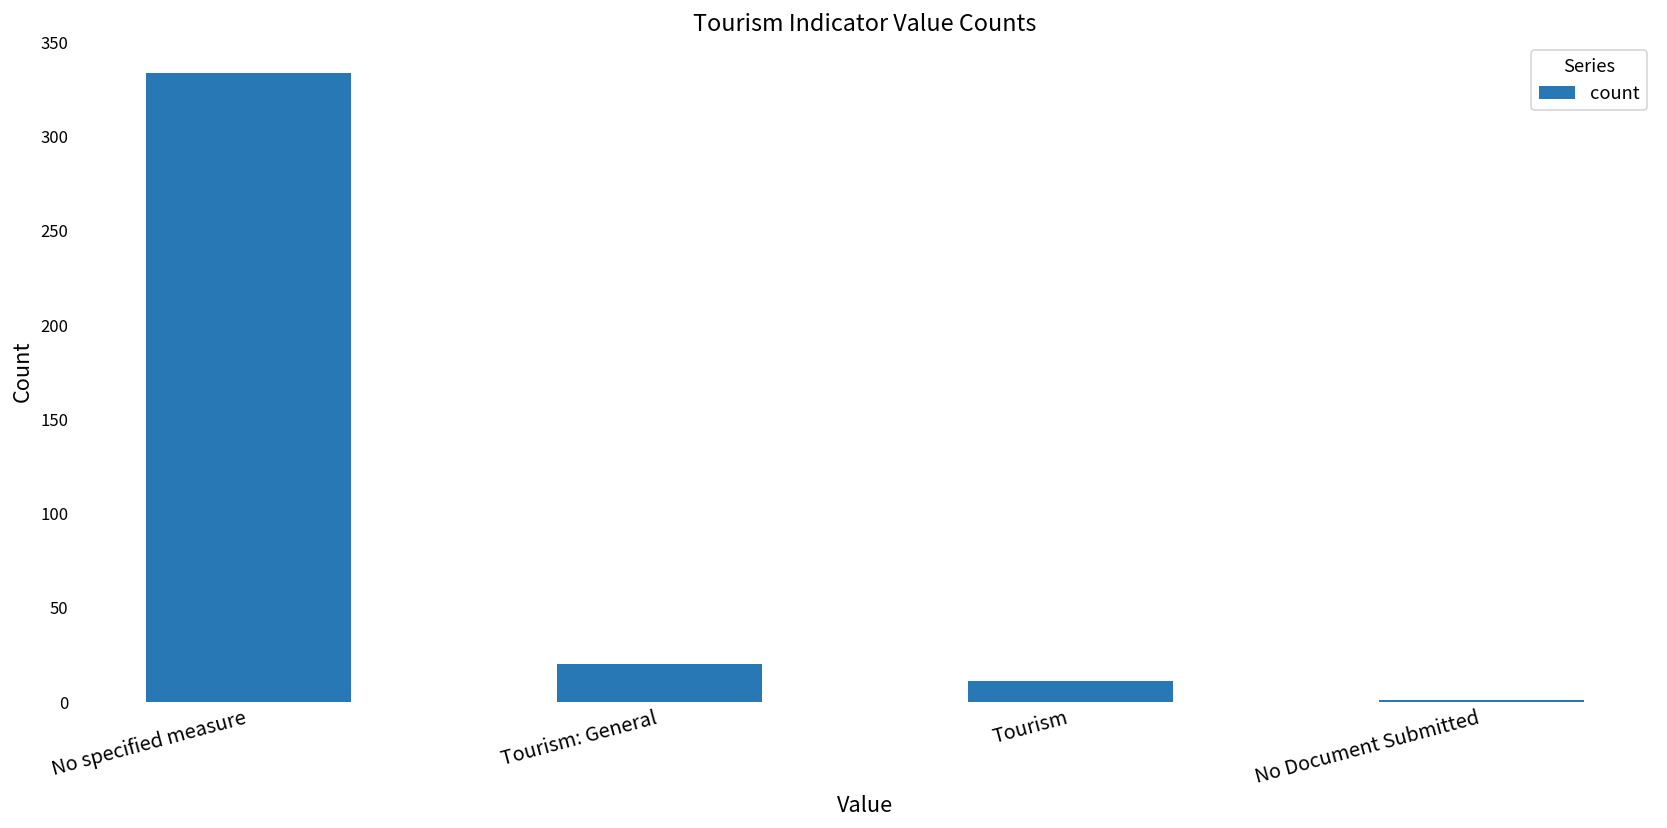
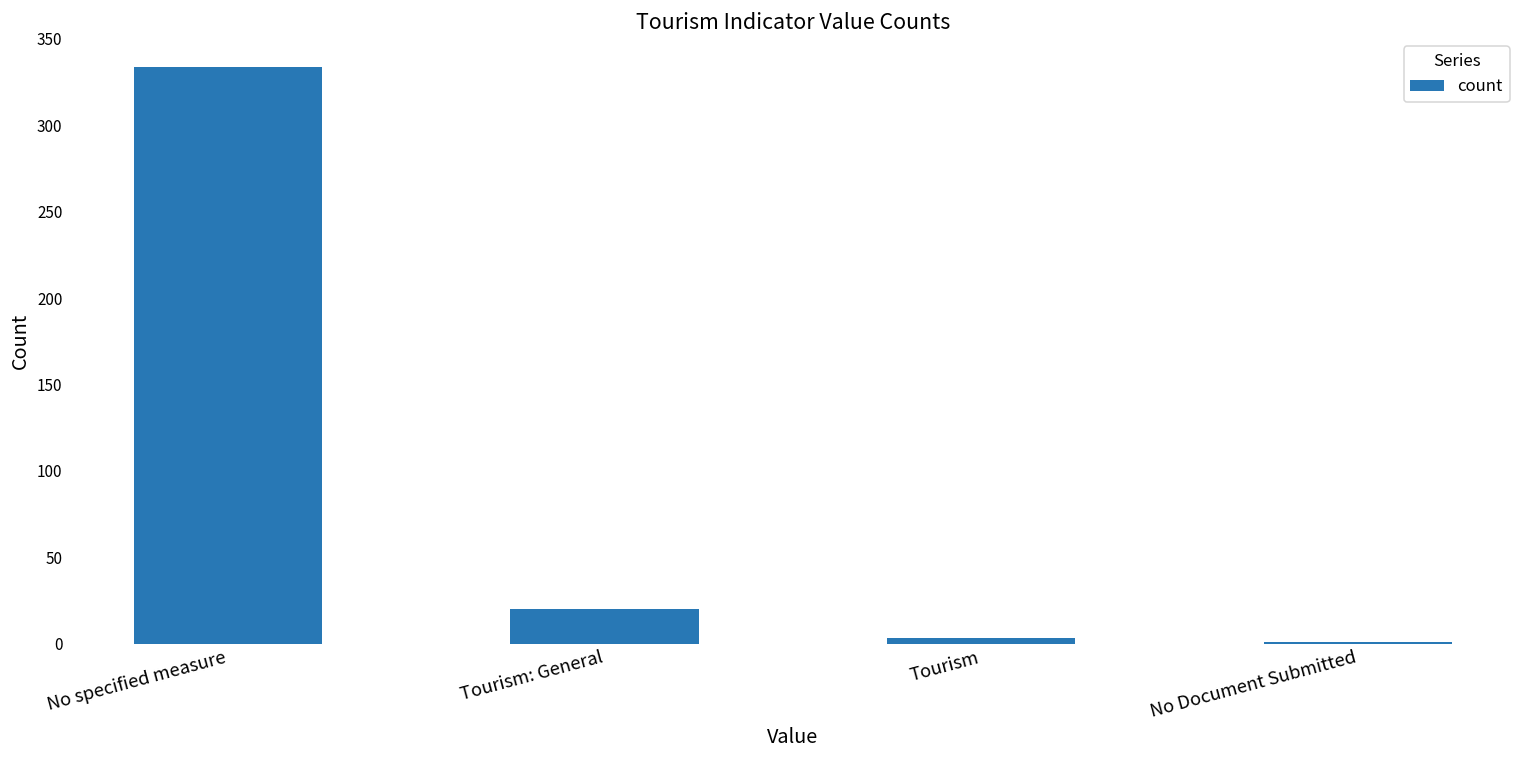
Tourism: 11 -> 3
